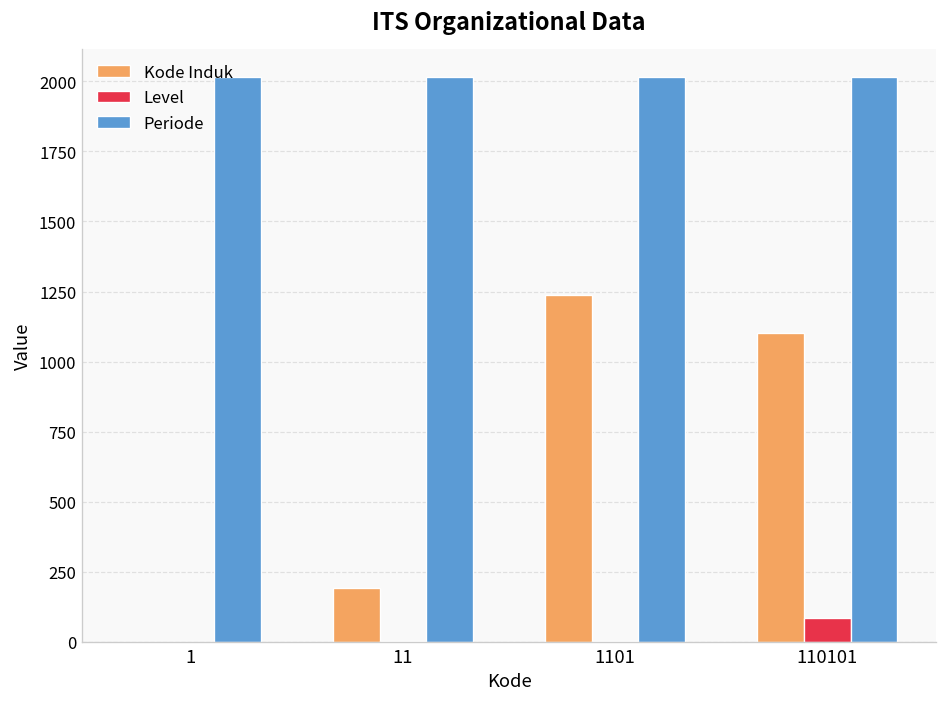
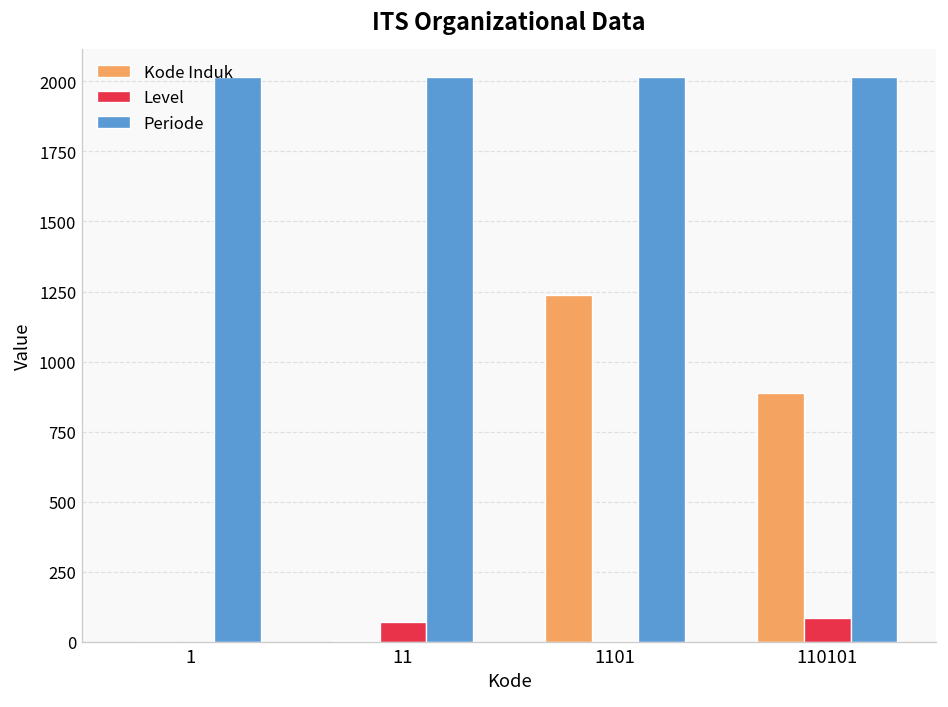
Kode Induk, 11: 190 -> 0
Level, 11: 0 -> 70
Kode Induk, 110101: 1100 -> 890
